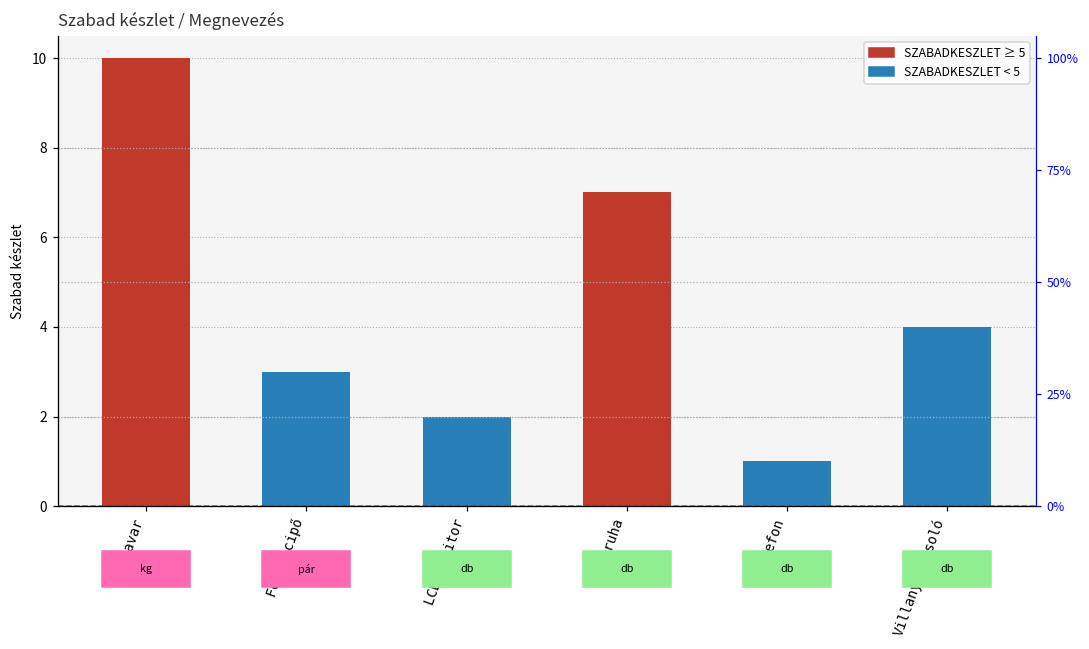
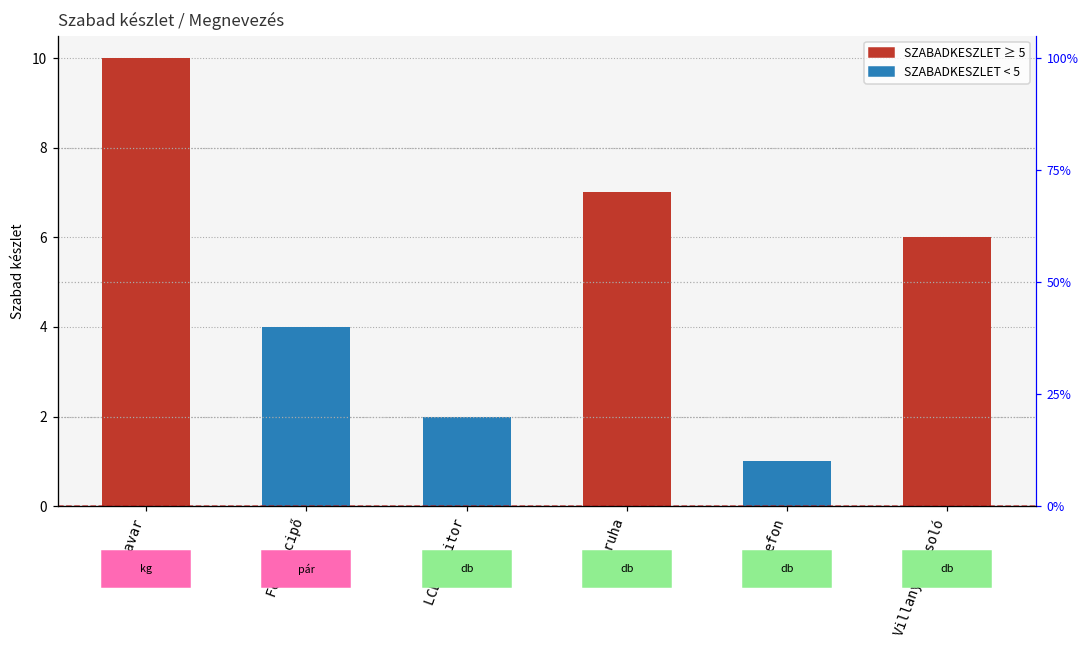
Férfi cipő: 3 -> 4
Villanykapcsoló: 4 -> 6
